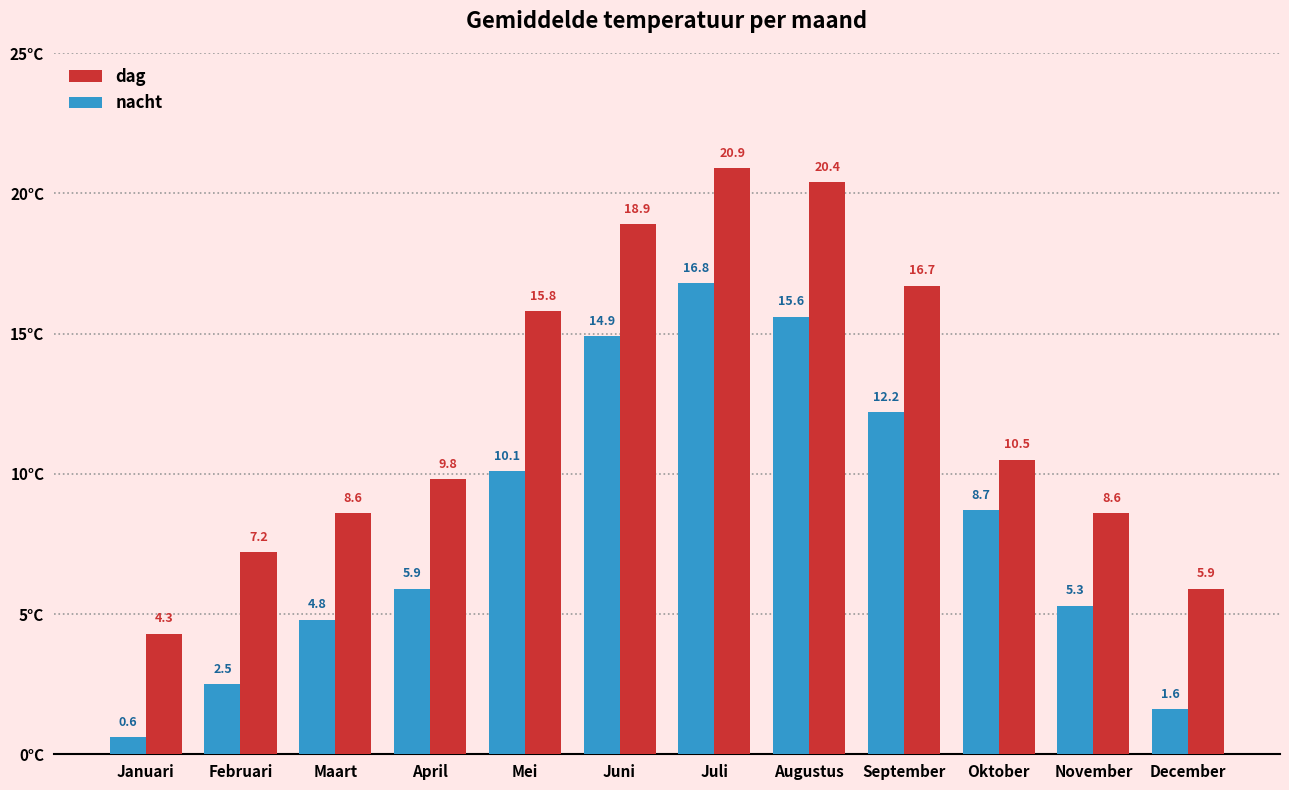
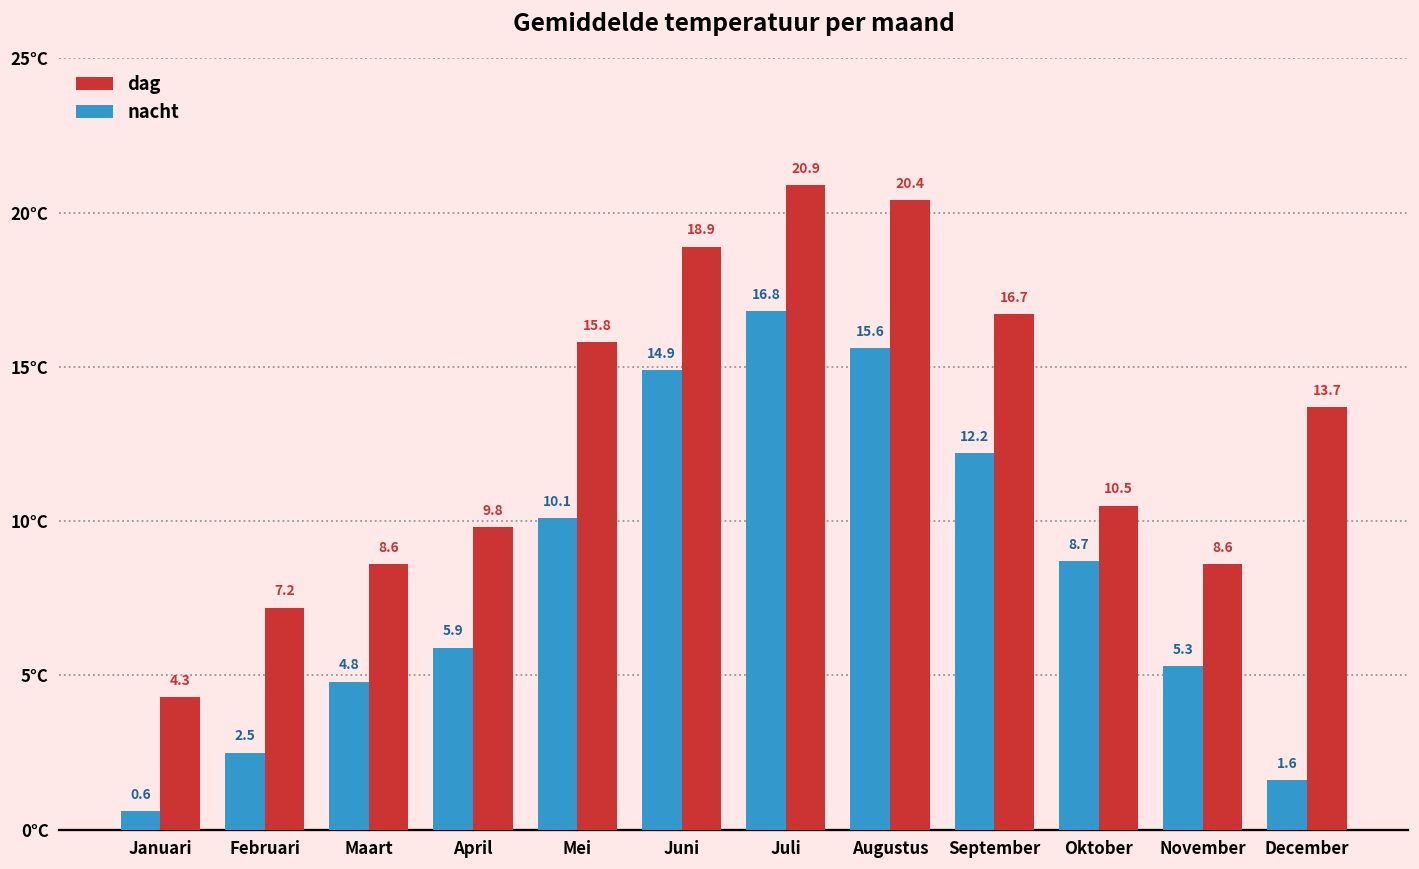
dag, December: 5.9 -> 13.7
